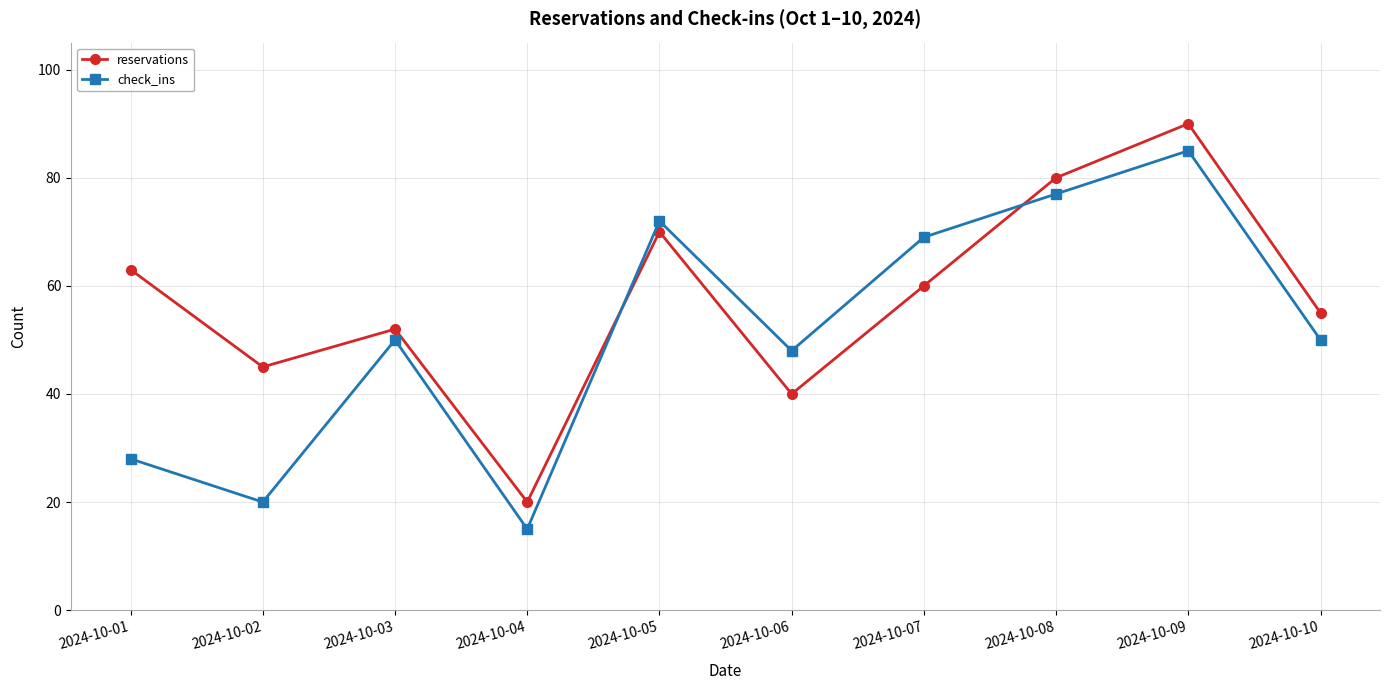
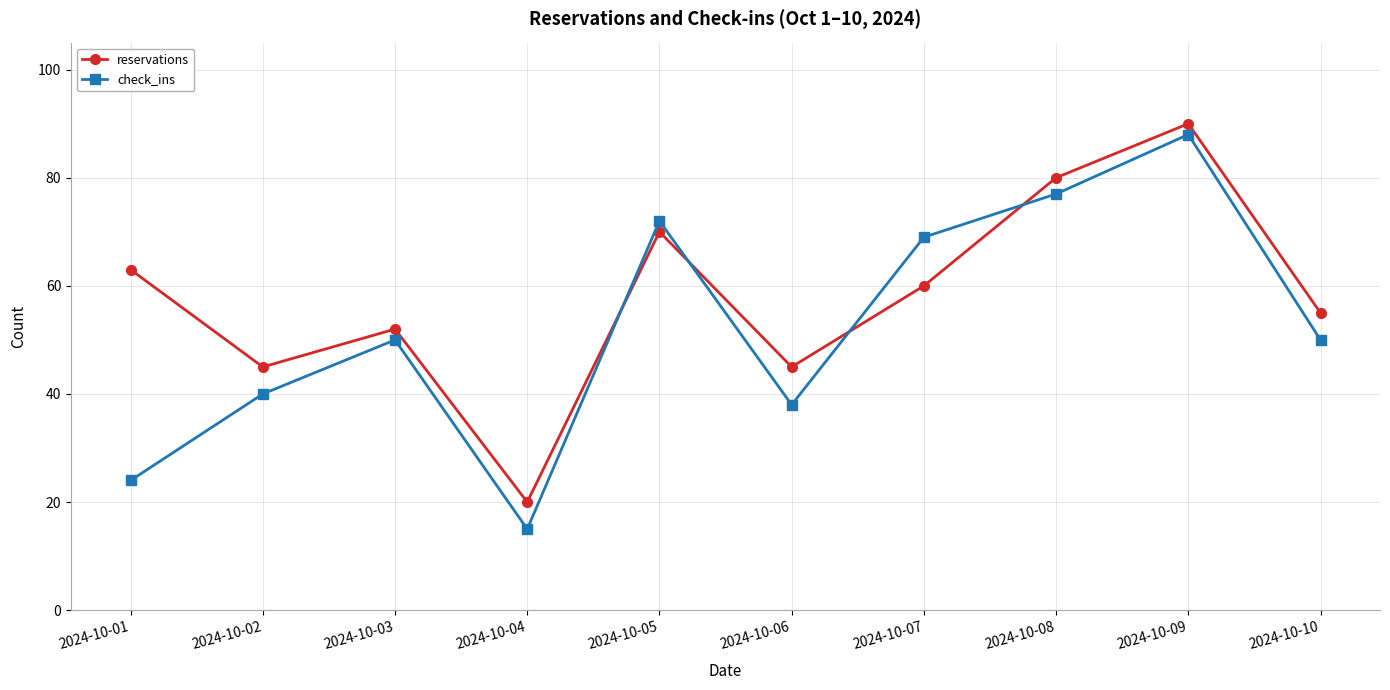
check_ins, 2024-10-01: 28 -> 24
check_ins, 2024-10-02: 20 -> 40
reservations, 2024-10-06: 40 -> 45
check_ins, 2024-10-06: 48 -> 38
check_ins, 2024-10-09: 85 -> 88
